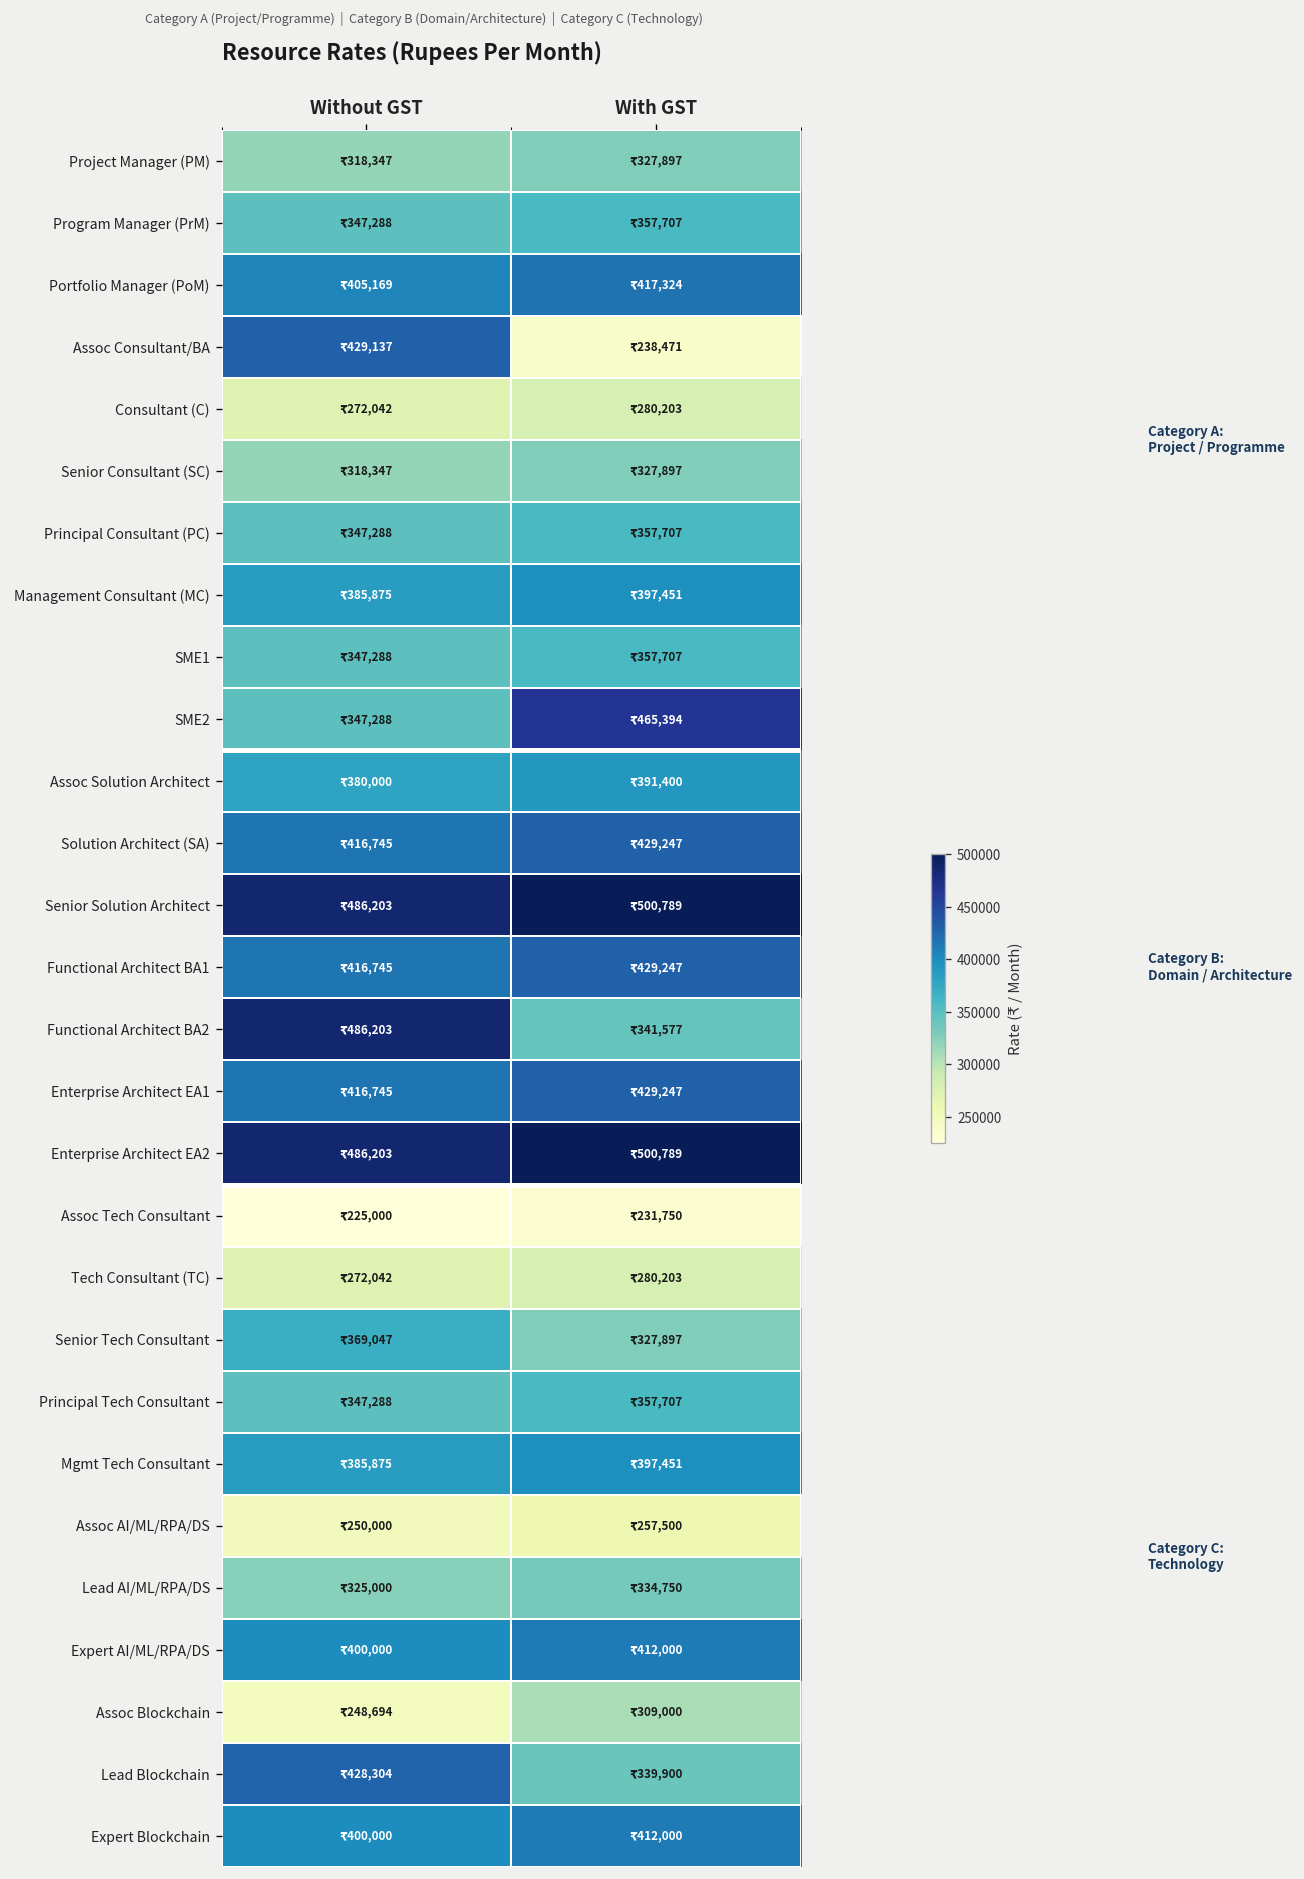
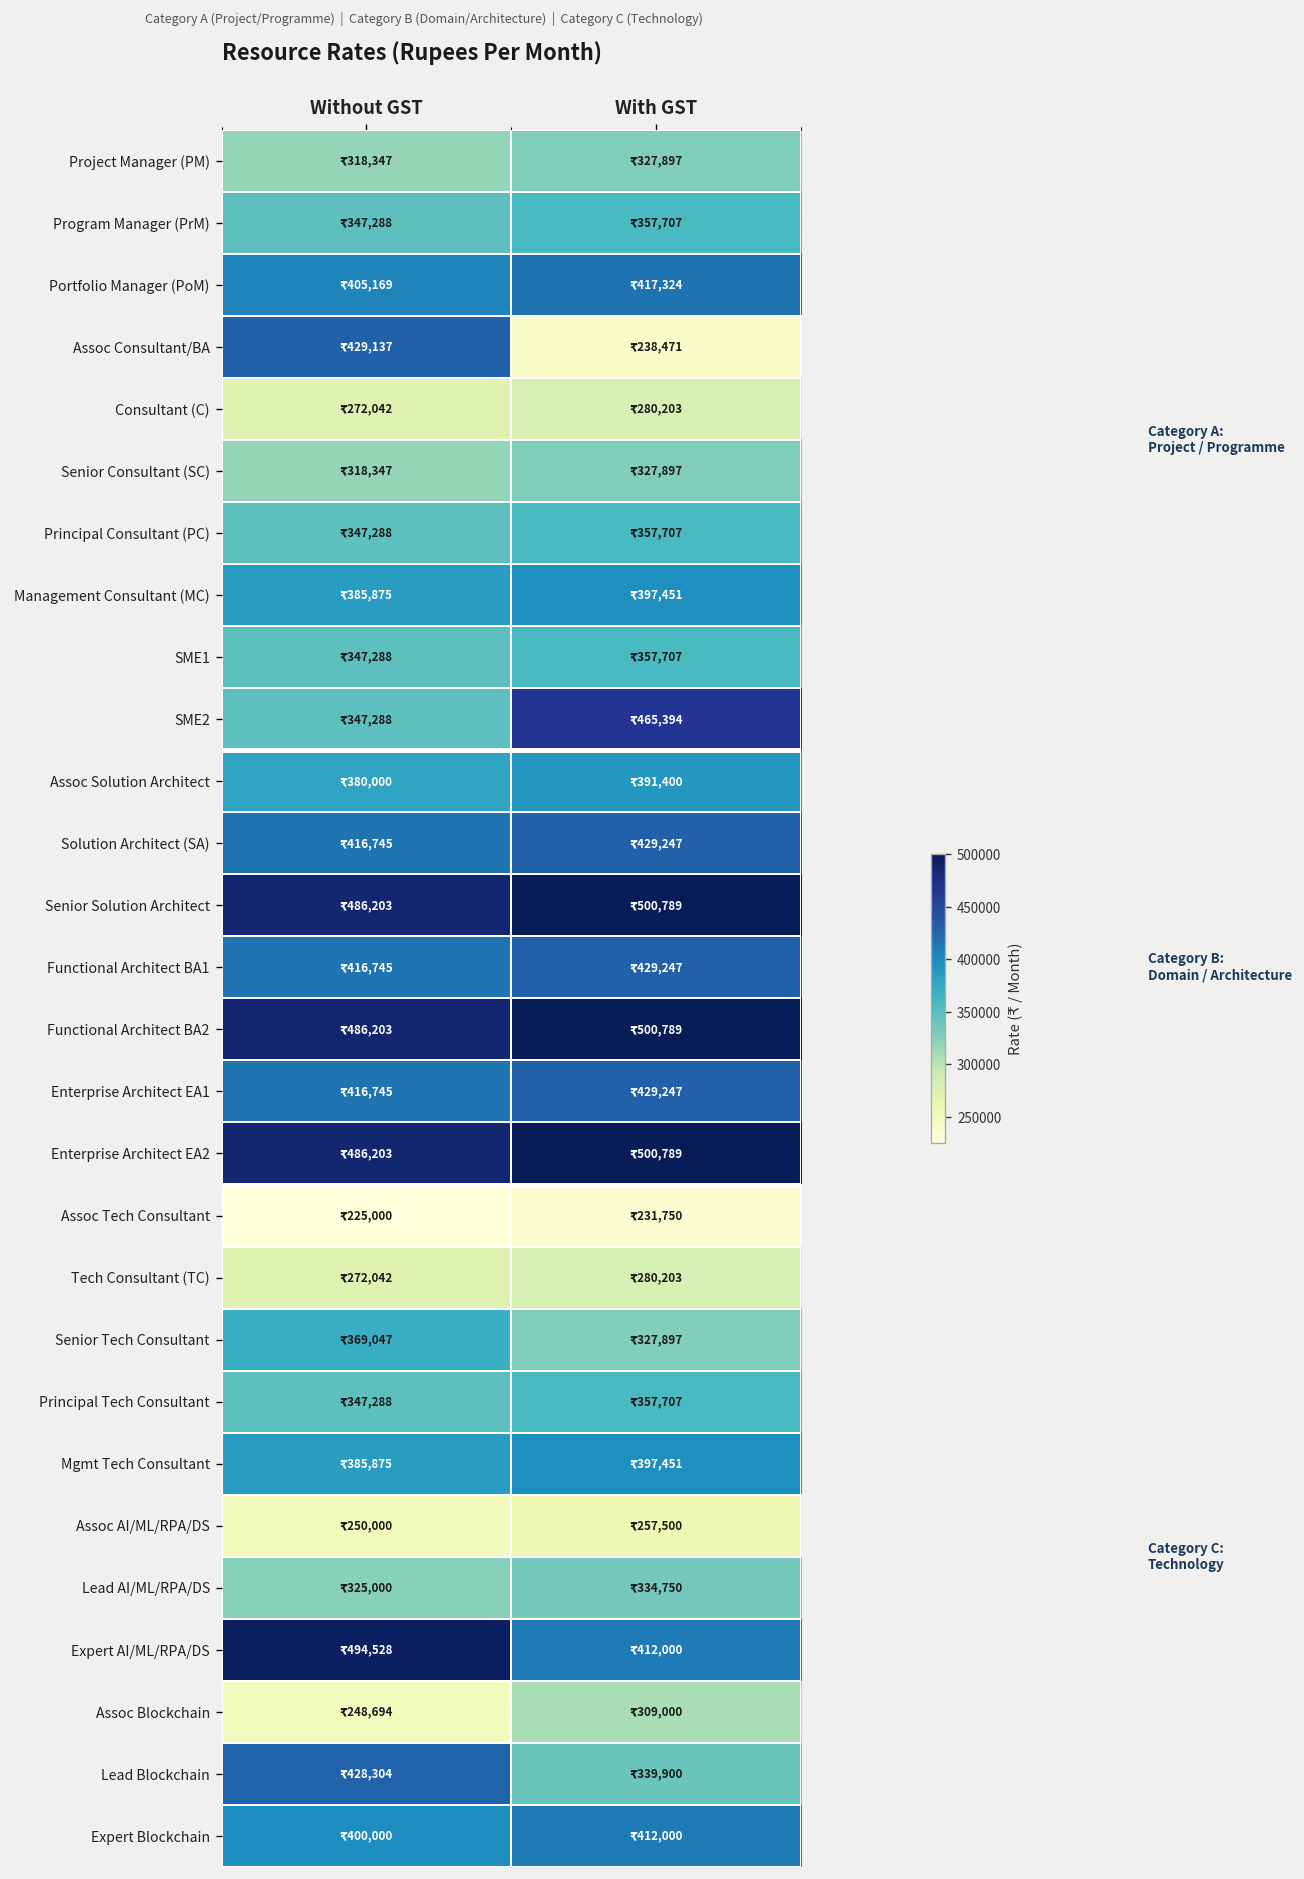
Functional Architect BA2, With GST: 341,577 -> 500,789
Expert AI/ML/RPA/DS, Without GST: 400,000 -> 494,528
